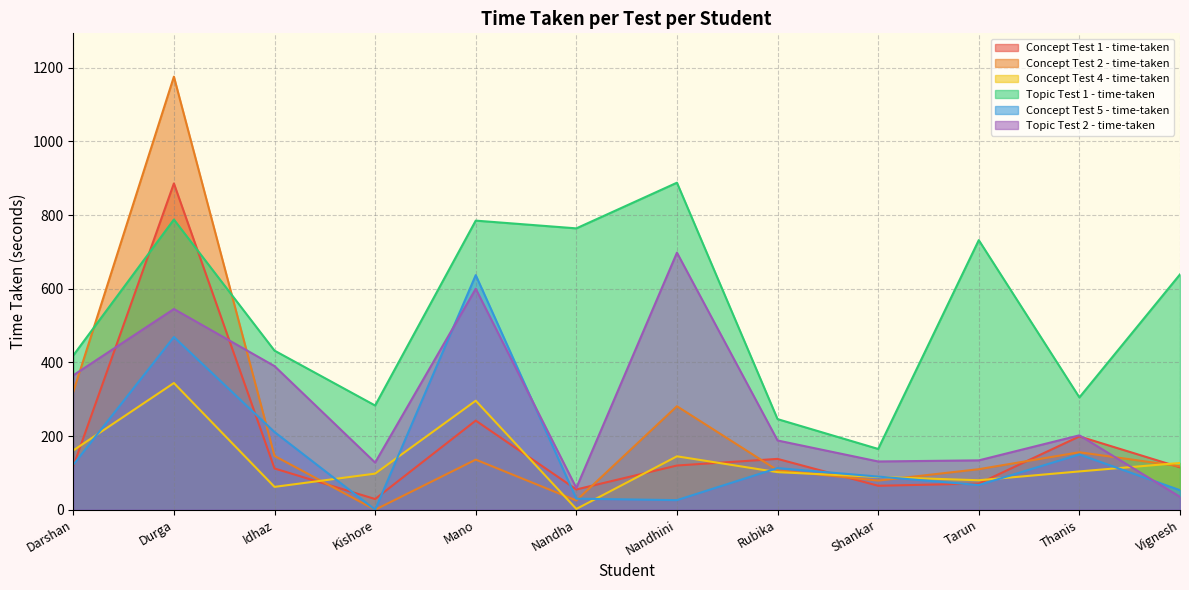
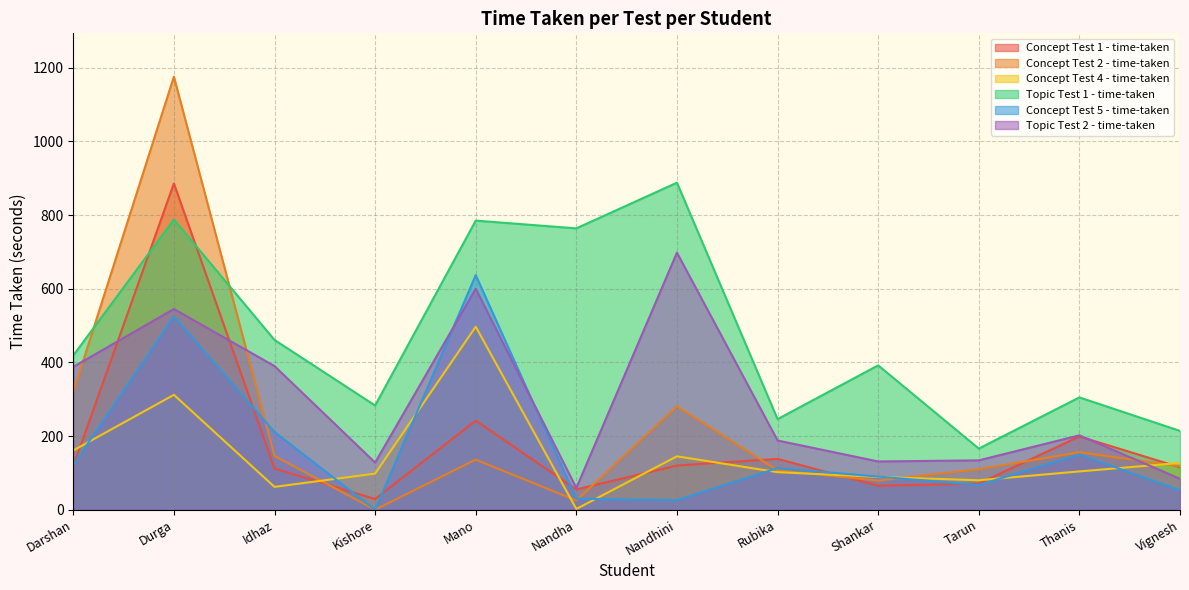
Topic Test 2 - time-taken, Darshan: 370 -> 390
Concept Test 4 - time-taken, Durga: 340 -> 310
Concept Test 5 - time-taken, Durga: 470 -> 530
Topic Test 1 - time-taken, Idhaz: 430 -> 460
Concept Test 4 - time-taken, Mano: 300 -> 500
Topic Test 1 - time-taken, Shankar: 170 -> 390
Topic Test 1 - time-taken, Tarun: 730 -> 170
Topic Test 1 - time-taken, Vignesh: 640 -> 210
Topic Test 2 - time-taken, Vignesh: 40 -> 80
